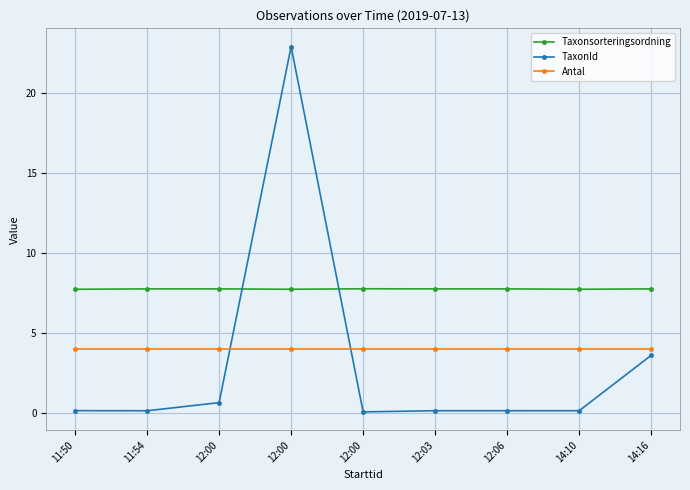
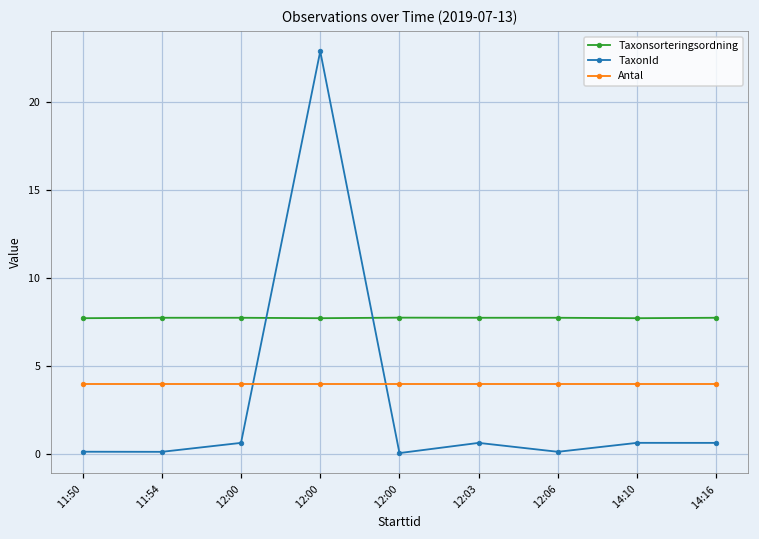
TaxonId, 12:03: 0.1 -> 0.6
TaxonId, 14:10: 0.1 -> 0.6
TaxonId, 14:16: 3.6 -> 0.6
